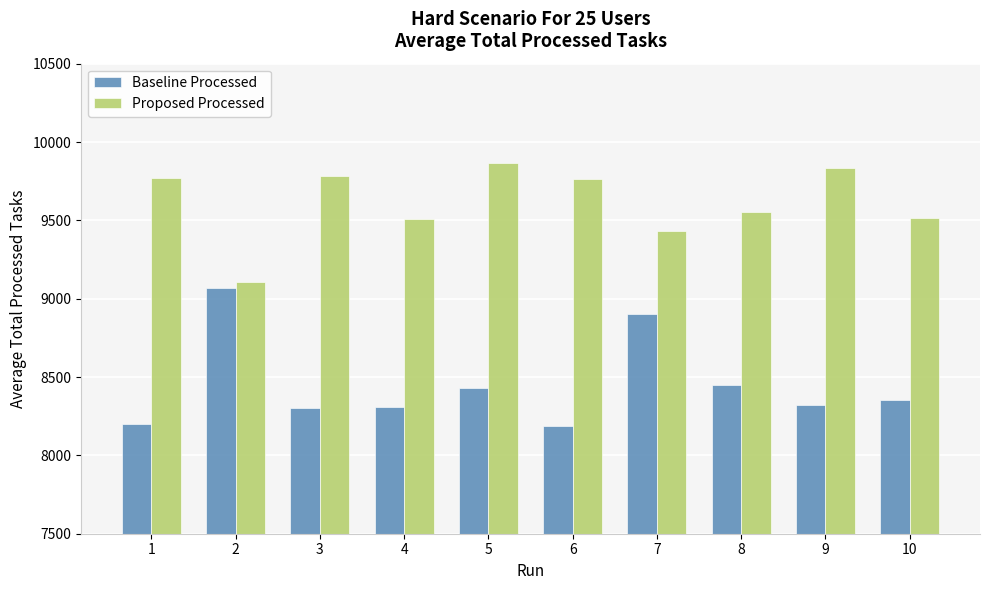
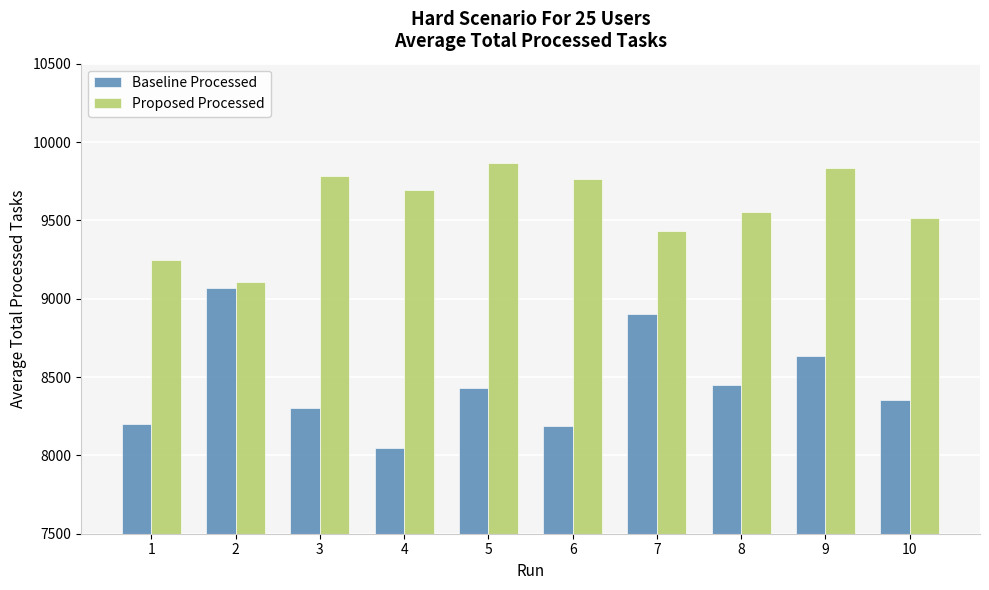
Proposed Processed, 1: 9770 -> 9250
Baseline Processed, 4: 8310 -> 8050
Proposed Processed, 4: 9510 -> 9690
Baseline Processed, 9: 8320 -> 8640
